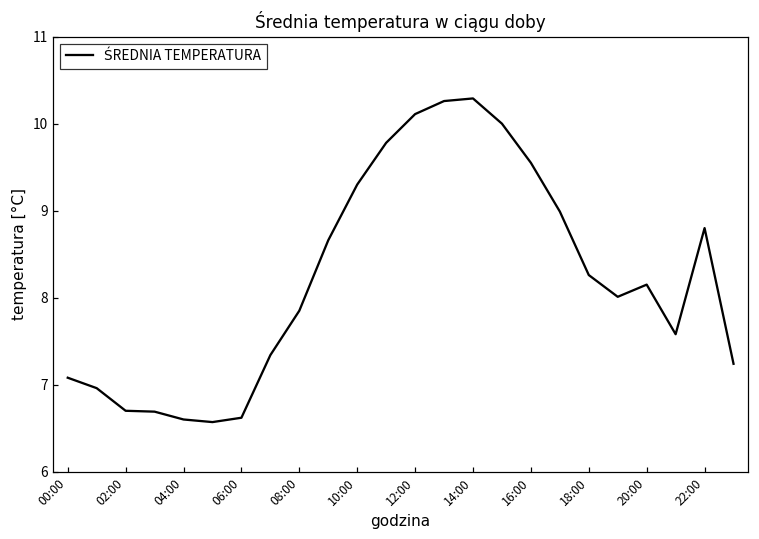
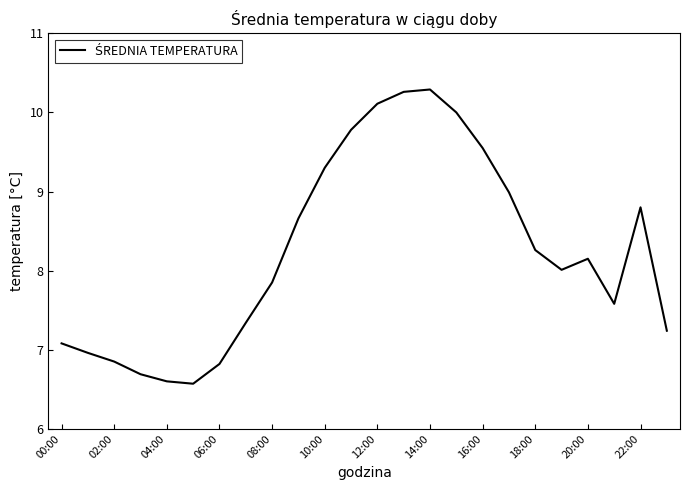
02:00: 6.7 -> 6.9
06:00: 6.6 -> 6.8
